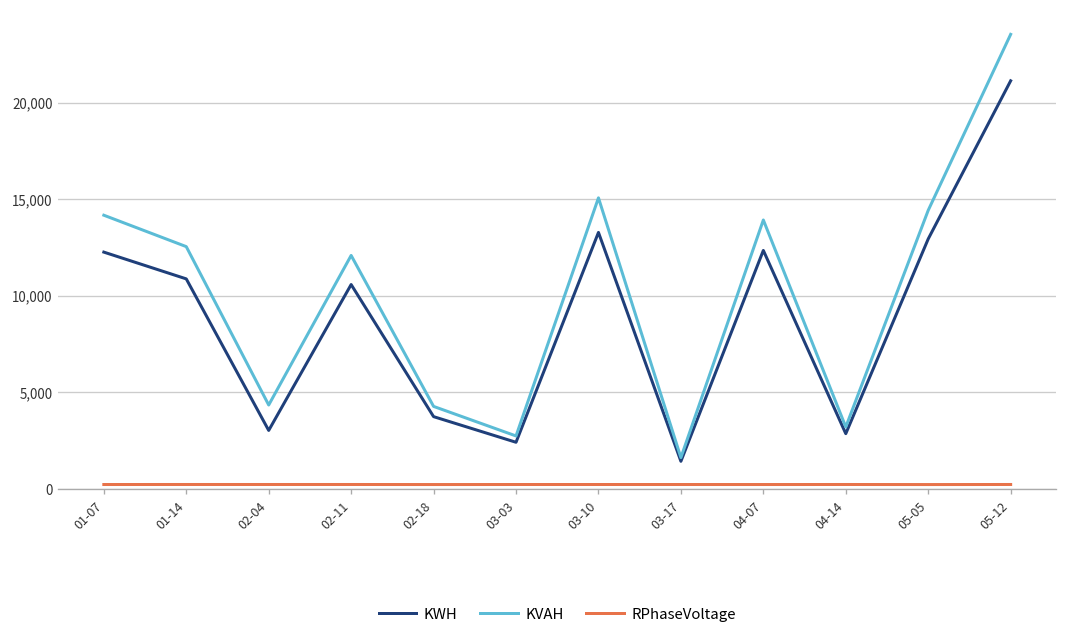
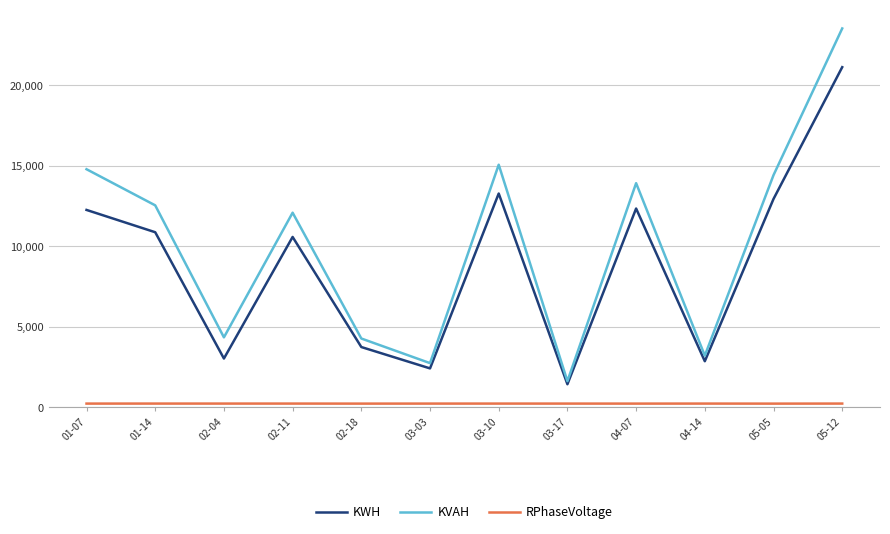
KVAH, 01-07: 14,200 -> 14,800
